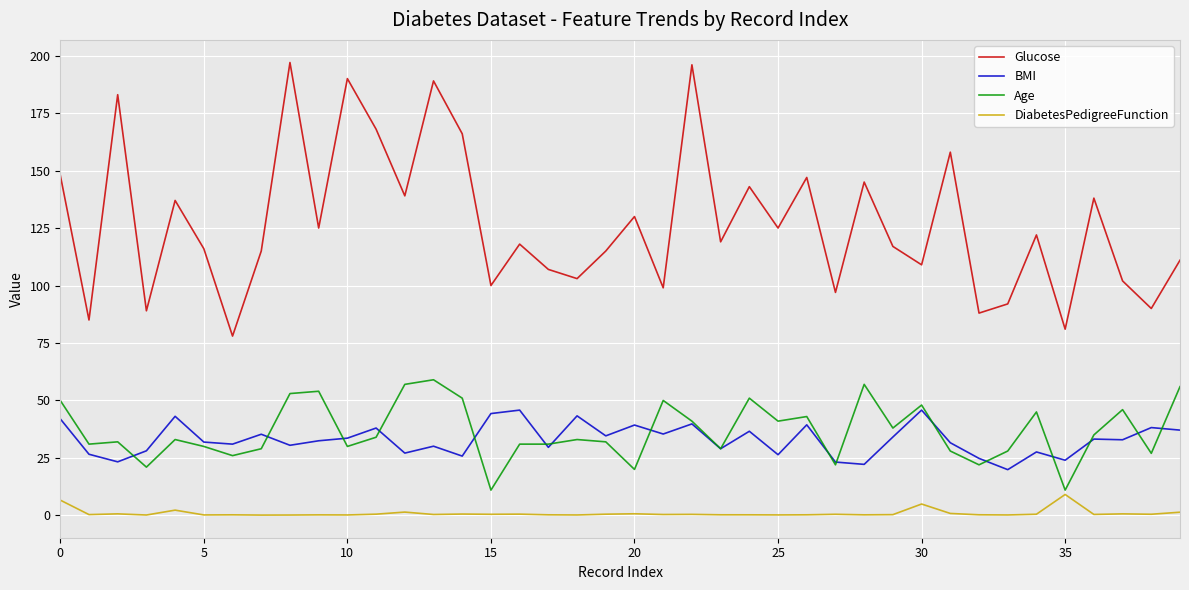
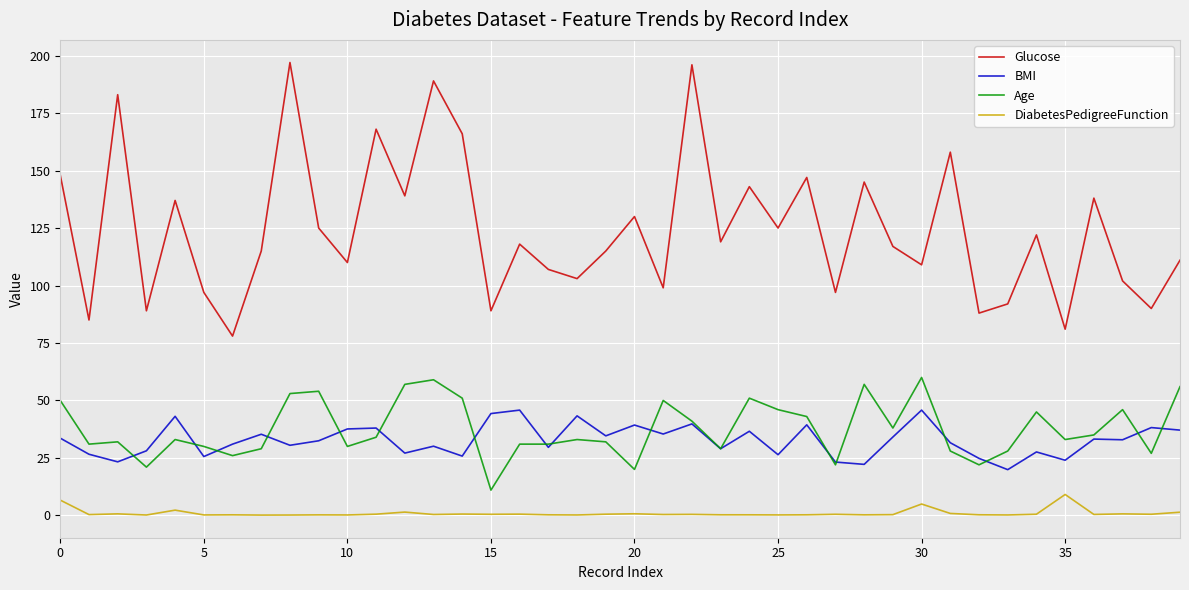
BMI, 0: 42 -> 34
Glucose, 5: 116 -> 97
BMI, 5: 32 -> 26
Glucose, 10: 190 -> 110
BMI, 10: 34 -> 38
Glucose, 15: 100 -> 89
Age, 25: 41 -> 46
Age, 30: 48 -> 60
Age, 35: 11 -> 33
